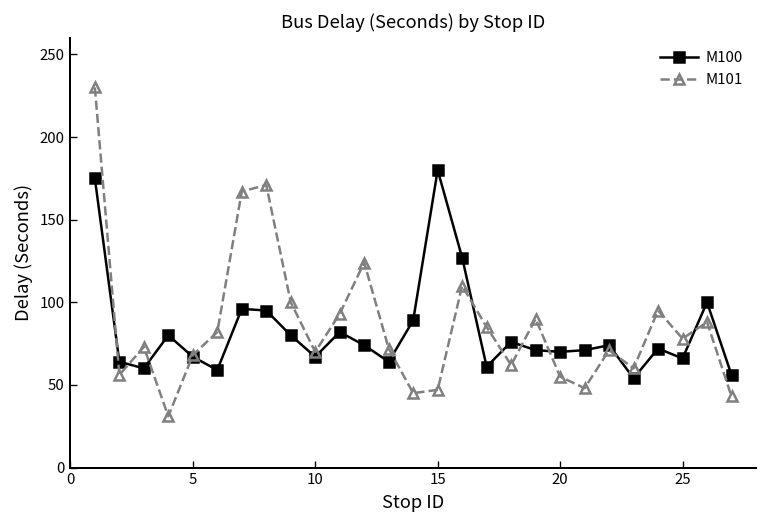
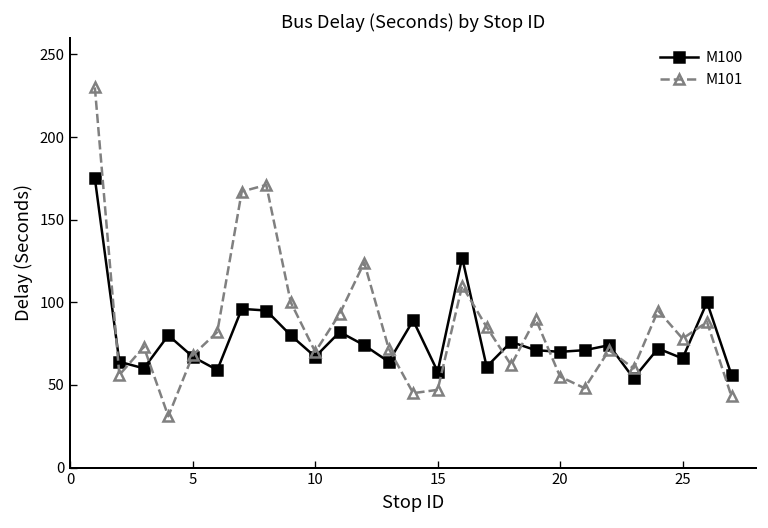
M100, 15: 180 -> 58
